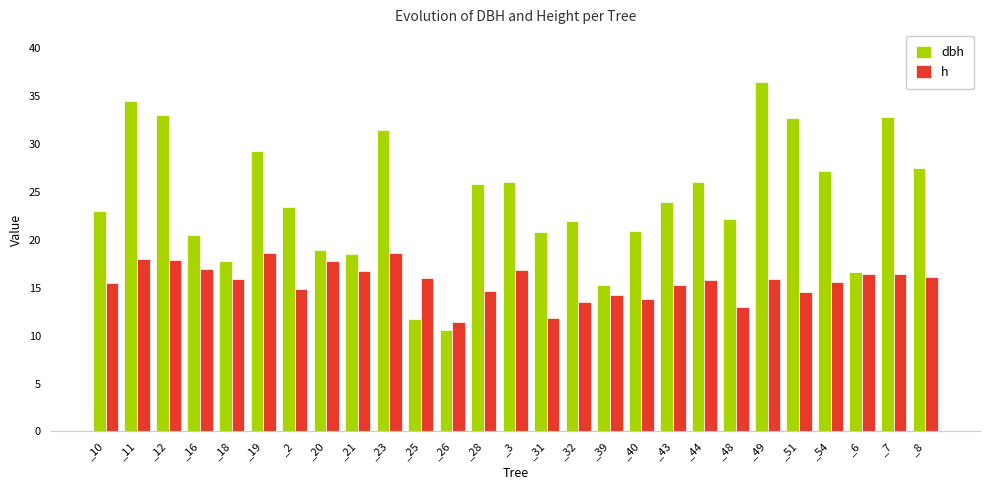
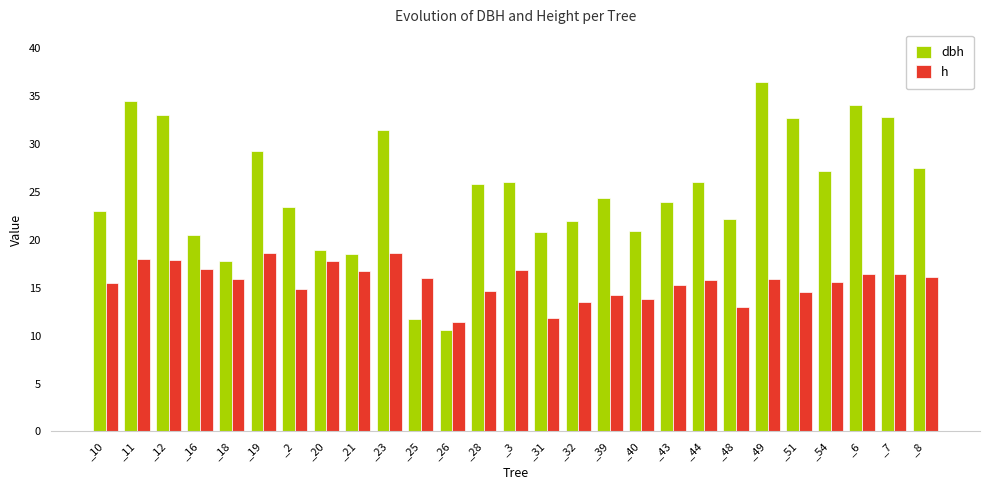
dbh, _39: 15 -> 24
dbh, _6: 17 -> 34
